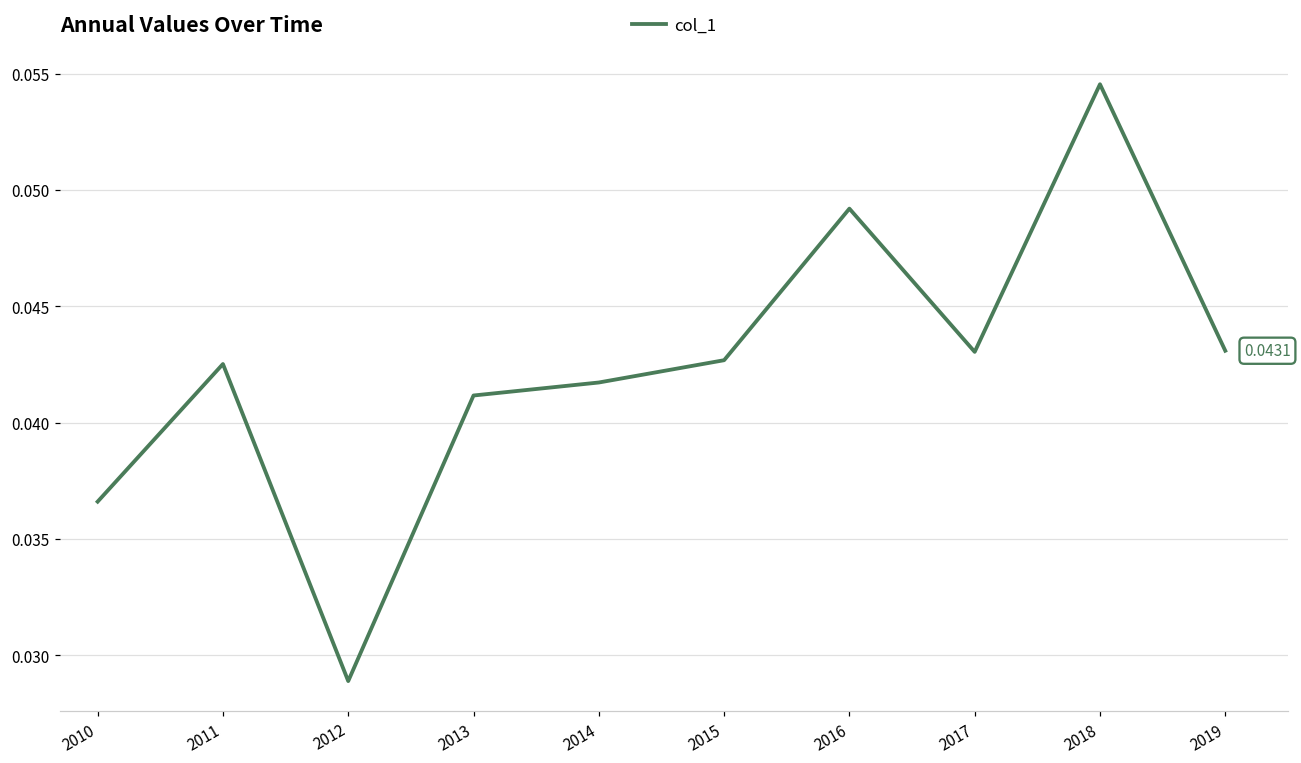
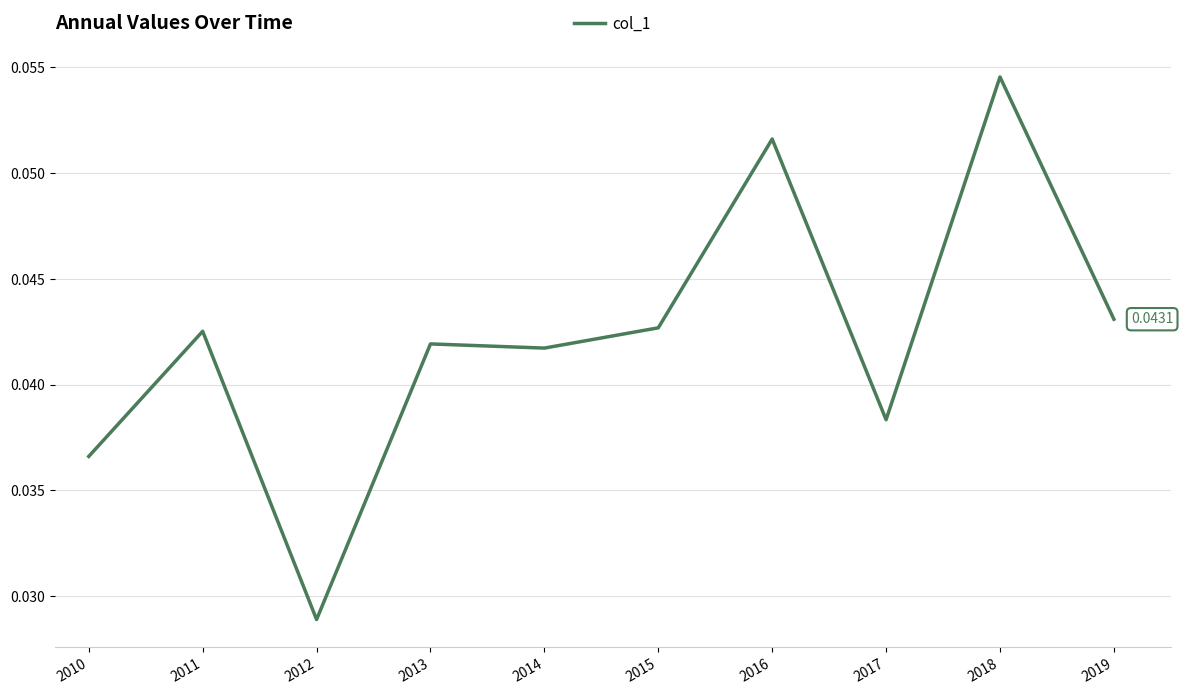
2013: 0.0412 -> 0.0419
2016: 0.0492 -> 0.0516
2017: 0.0430 -> 0.0383
